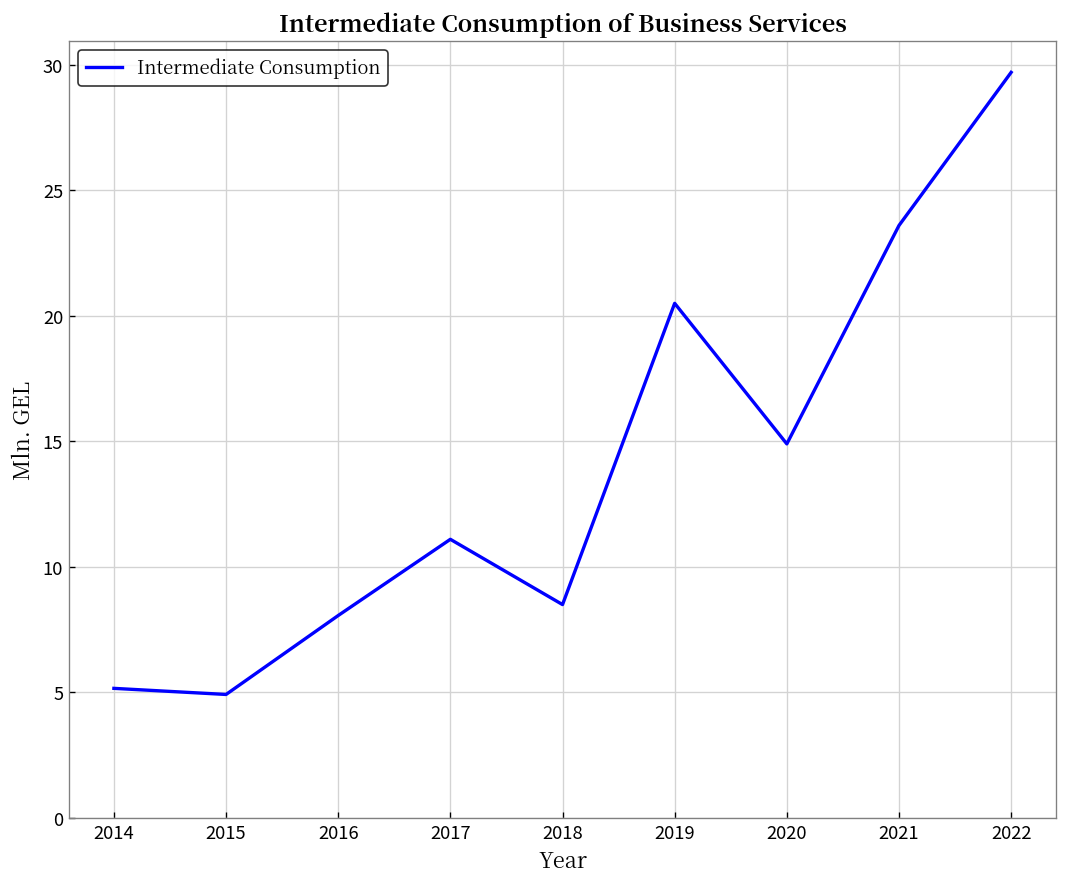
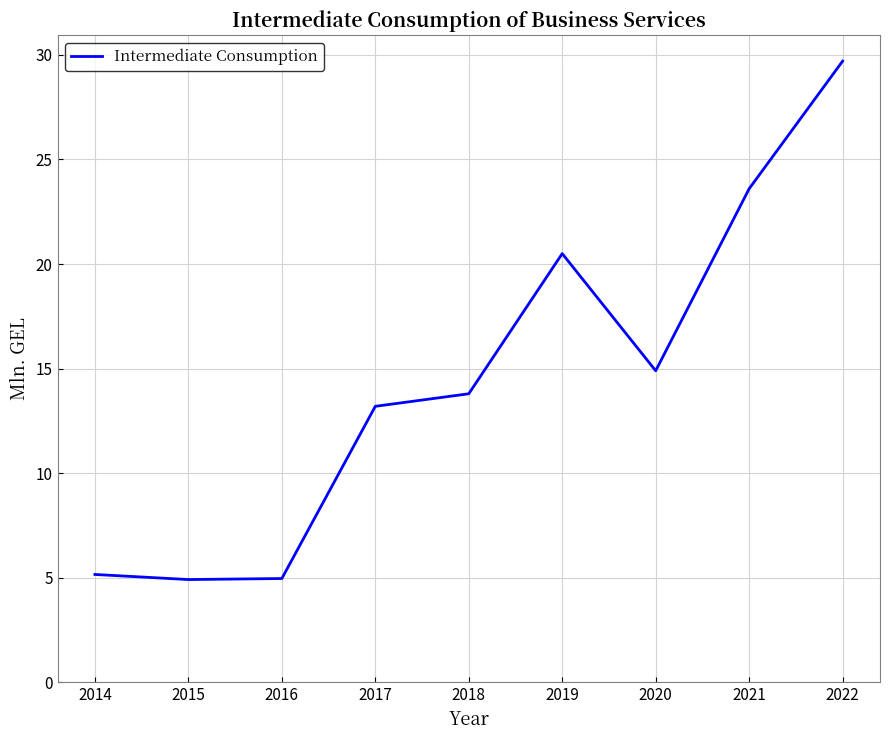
2016: 8.1 -> 5.0
2017: 11.1 -> 13.2
2018: 8.5 -> 13.8
